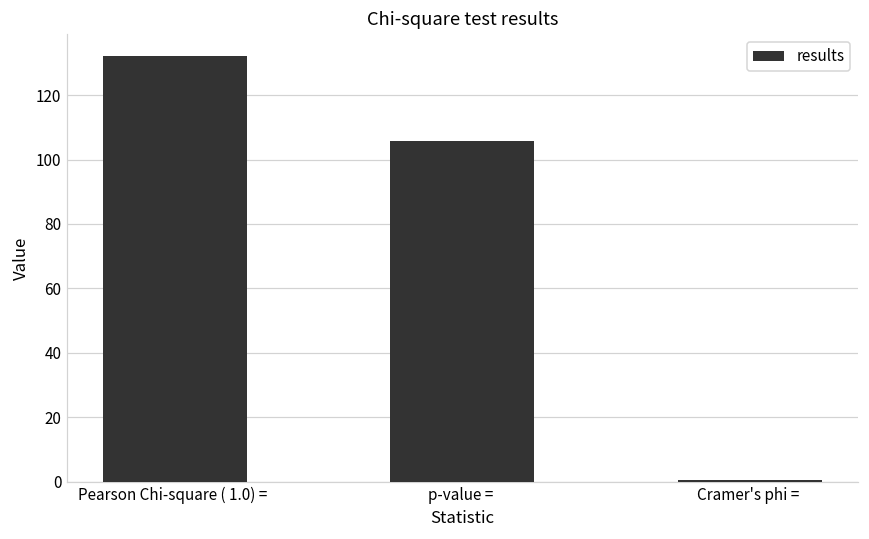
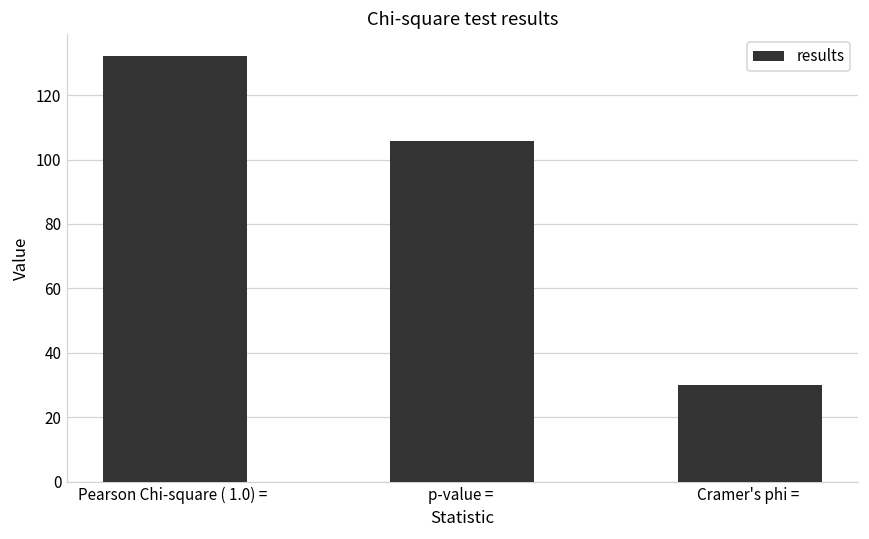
Cramer's phi =: 1 -> 30
